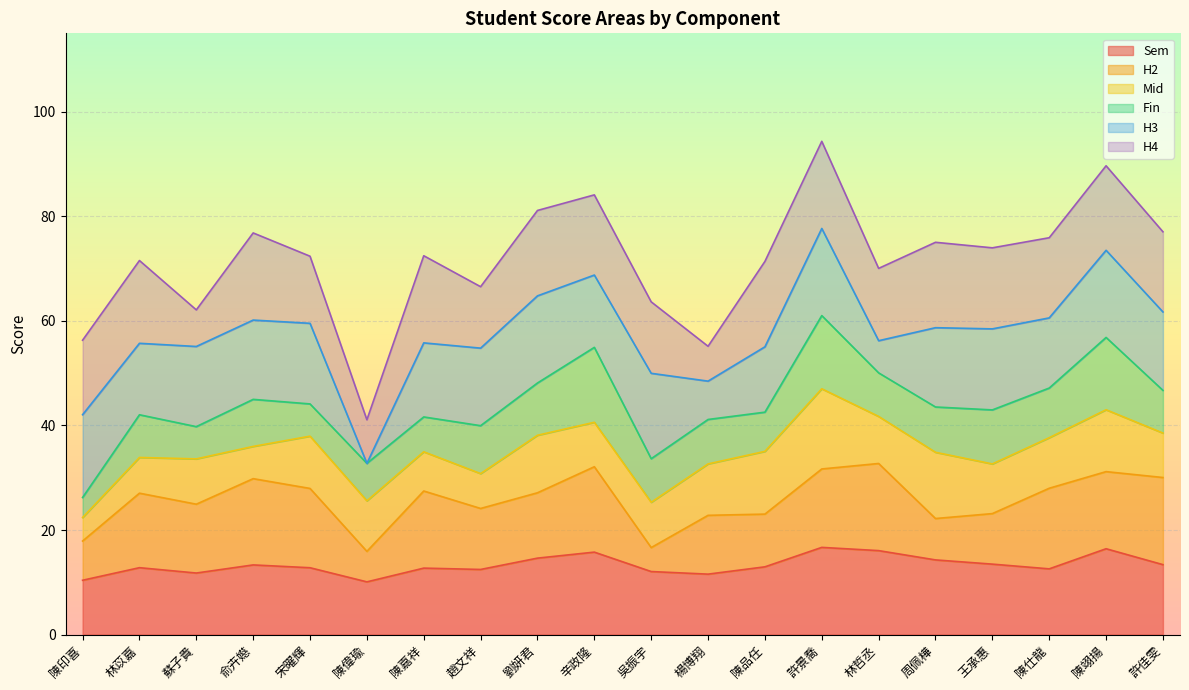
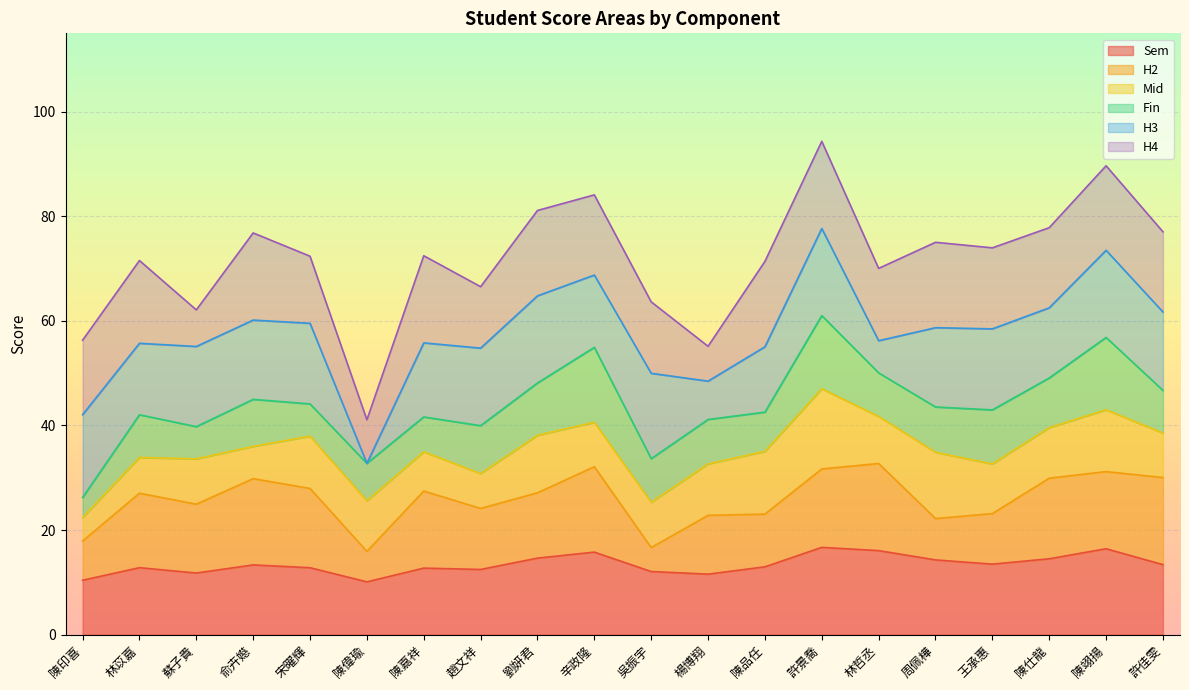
Sem, 陳仕龍: 13 -> 14
